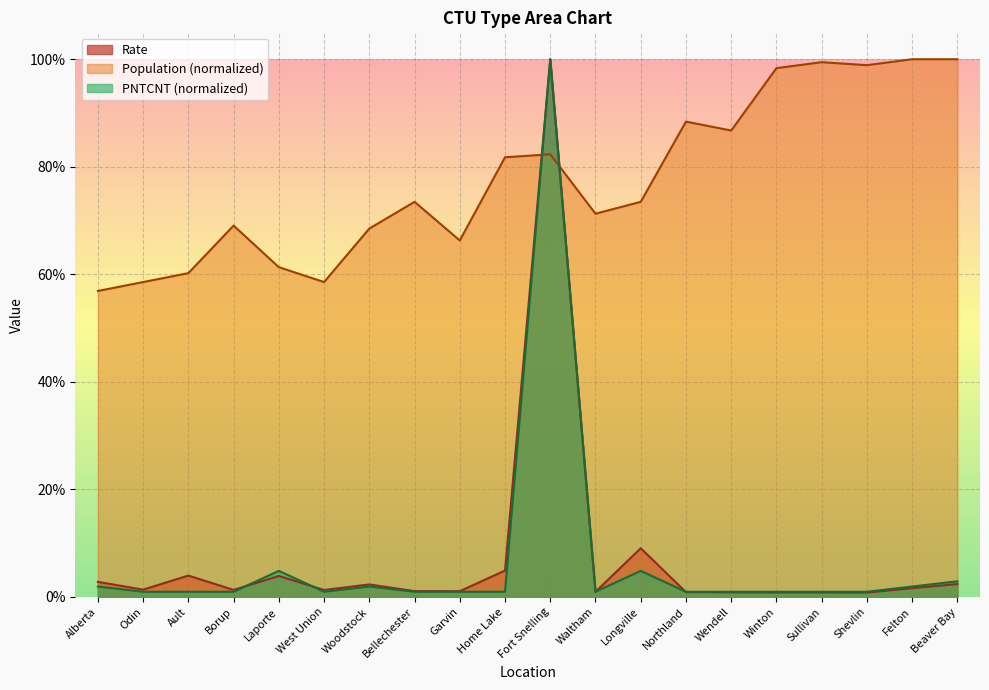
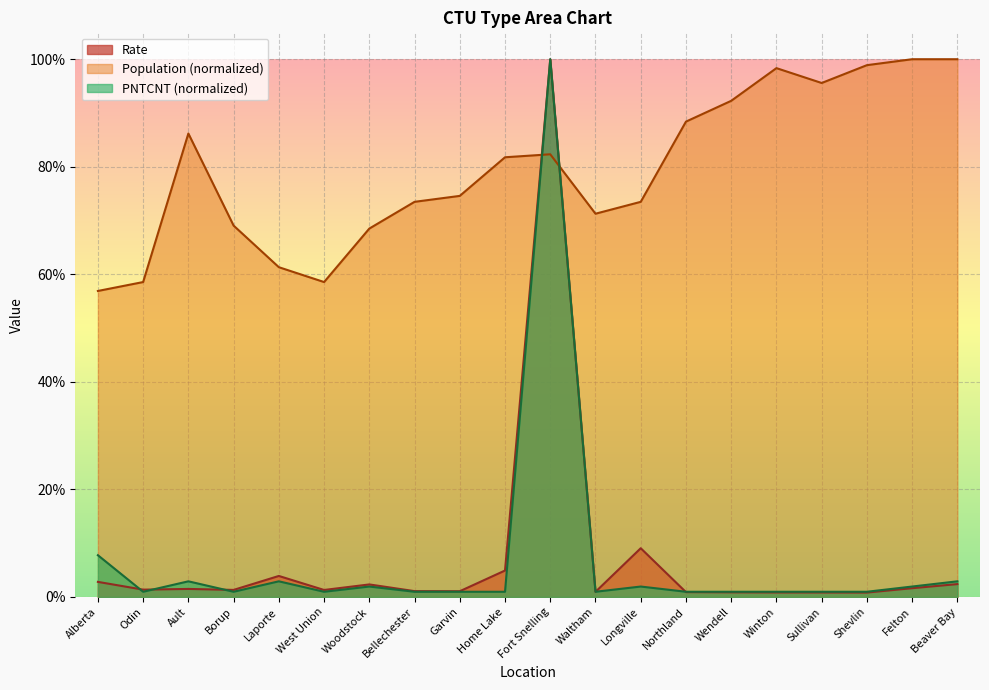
PNTCNT (normalized), Alberta: 2% -> 8%
Rate, Ault: 4% -> 1%
Population (normalized), Ault: 60% -> 86%
PNTCNT (normalized), Ault: 1% -> 3%
PNTCNT (normalized), Laporte: 5% -> 3%
Population (normalized), Garvin: 66% -> 75%
PNTCNT (normalized), Longville: 5% -> 2%
Population (normalized), Wendell: 87% -> 92%
Population (normalized), Sullivan: 99% -> 96%
